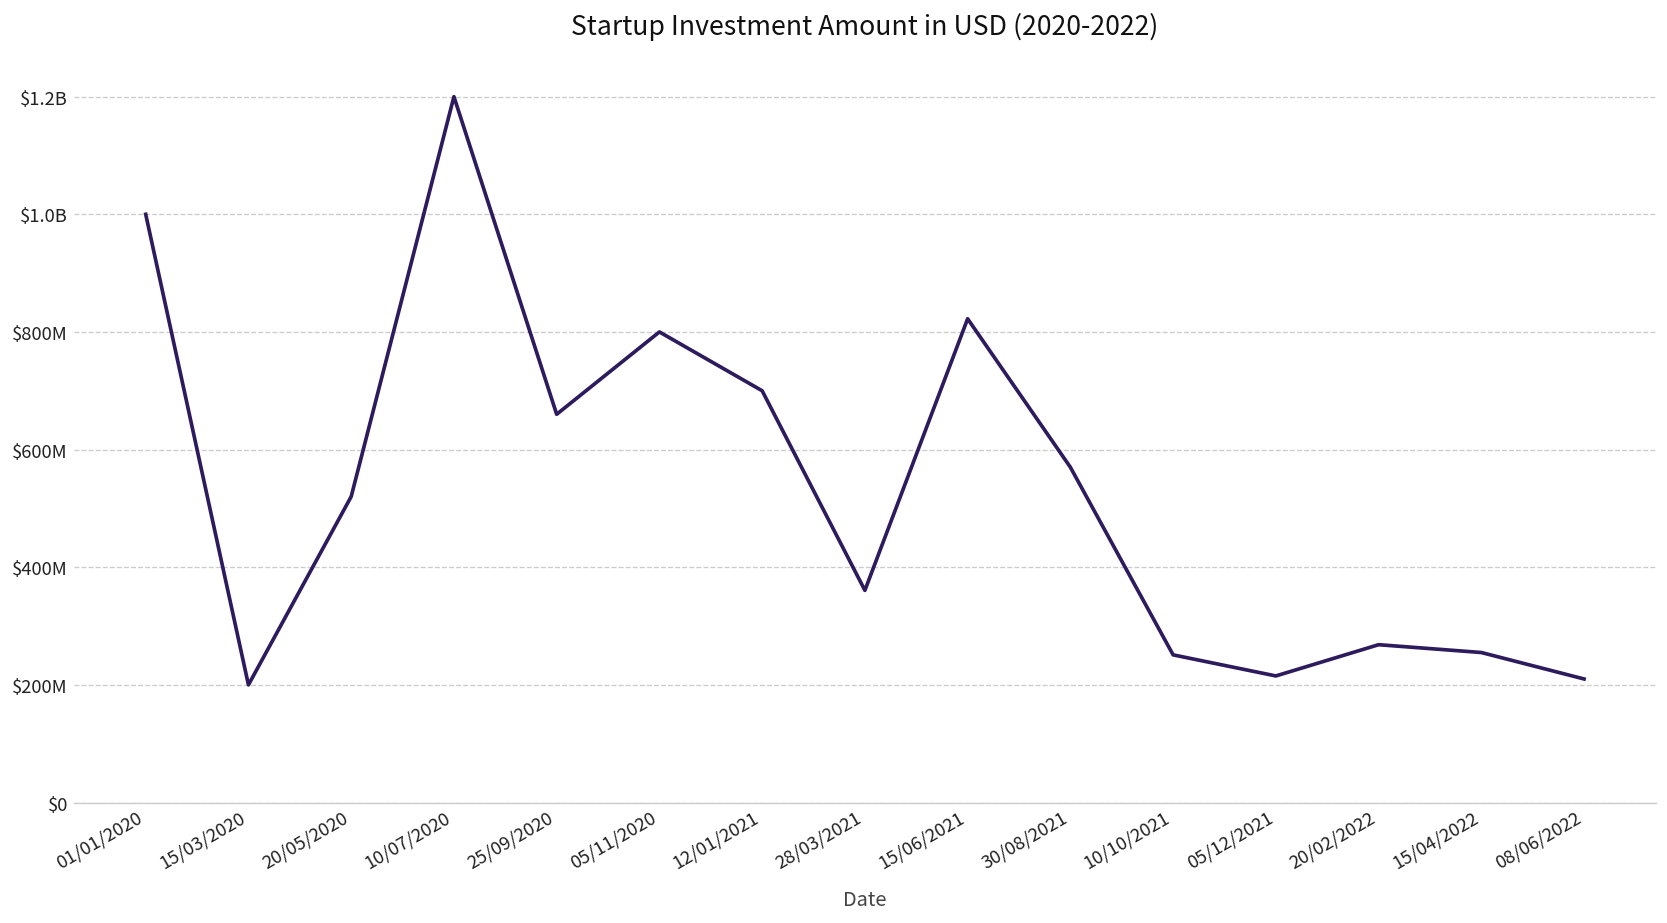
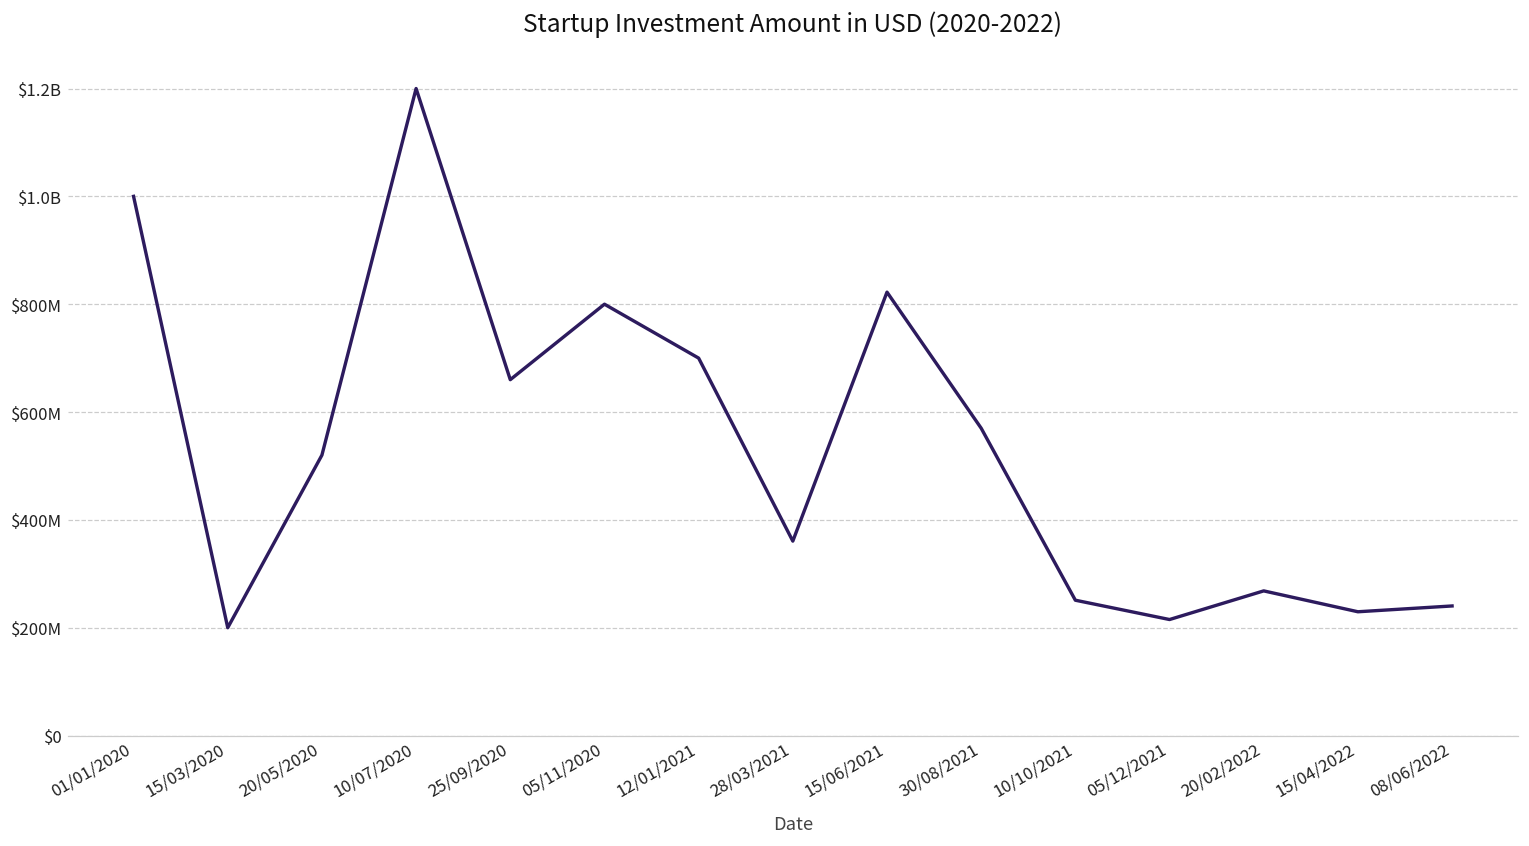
15/04/2022: $260000000 -> $230000000
08/06/2022: $210000000 -> $240000000
